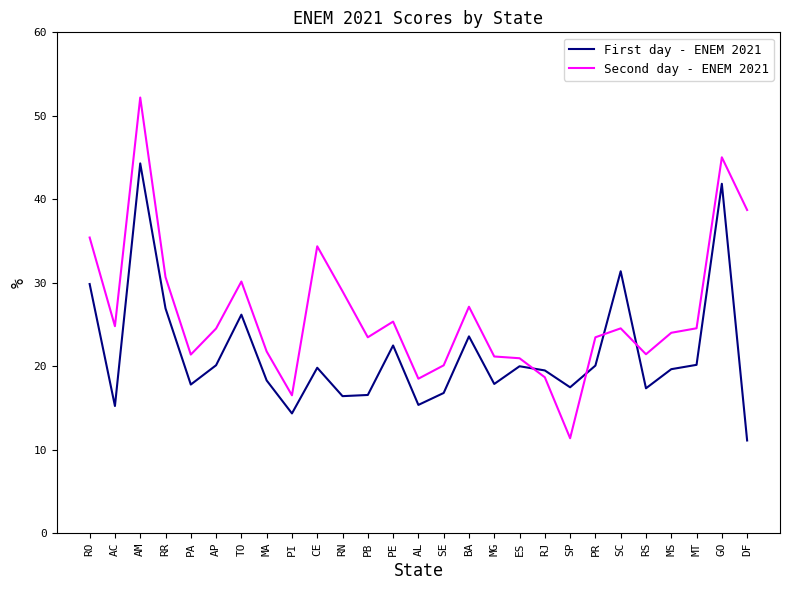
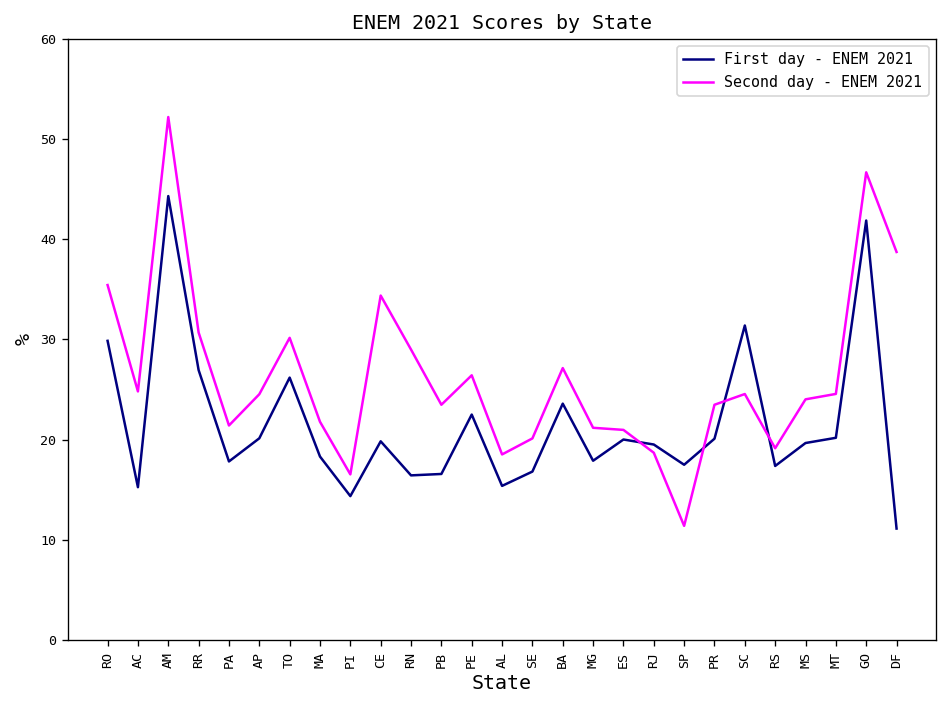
Second day - ENEM 2021, PE: 25 -> 26
Second day - ENEM 2021, RS: 21 -> 19
Second day - ENEM 2021, GO: 45 -> 47
